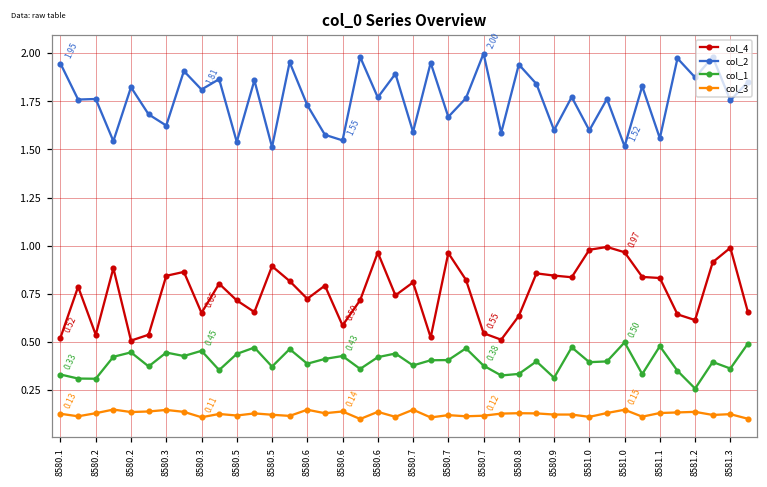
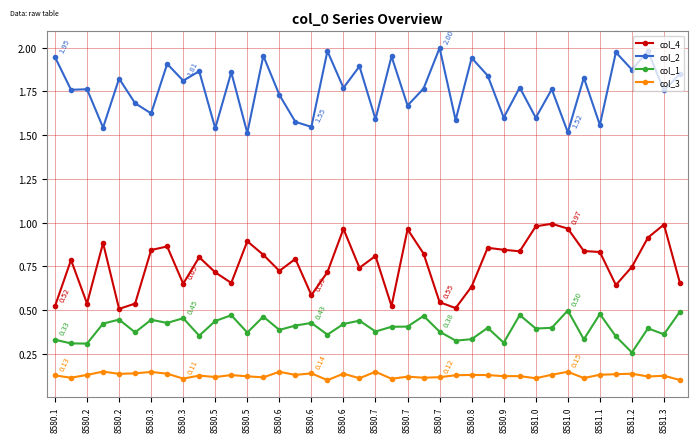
col_4, 8581.2: 0.61 -> 0.75
